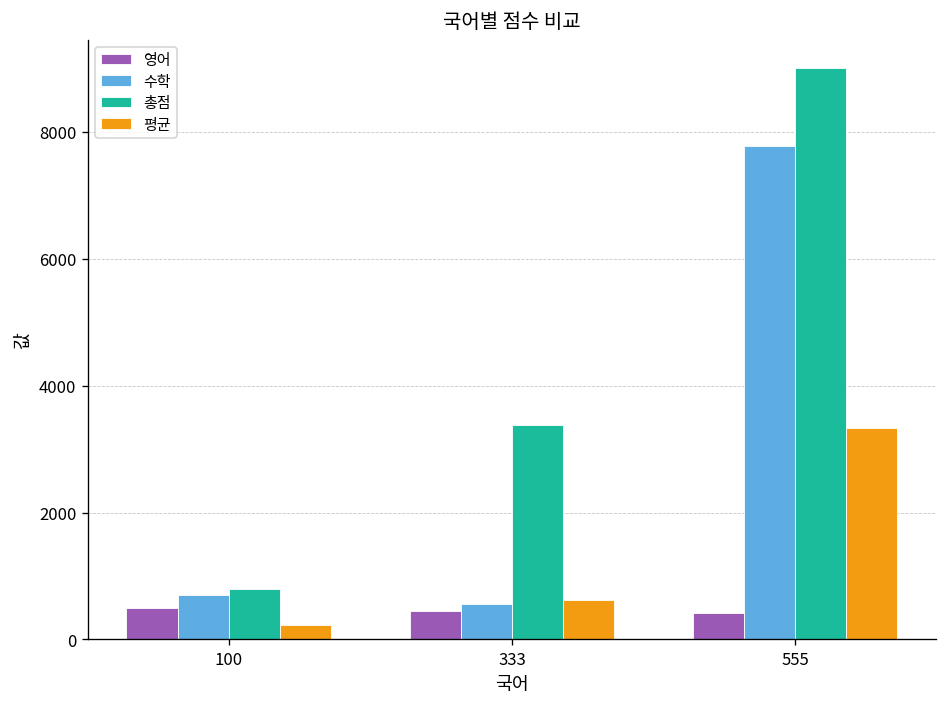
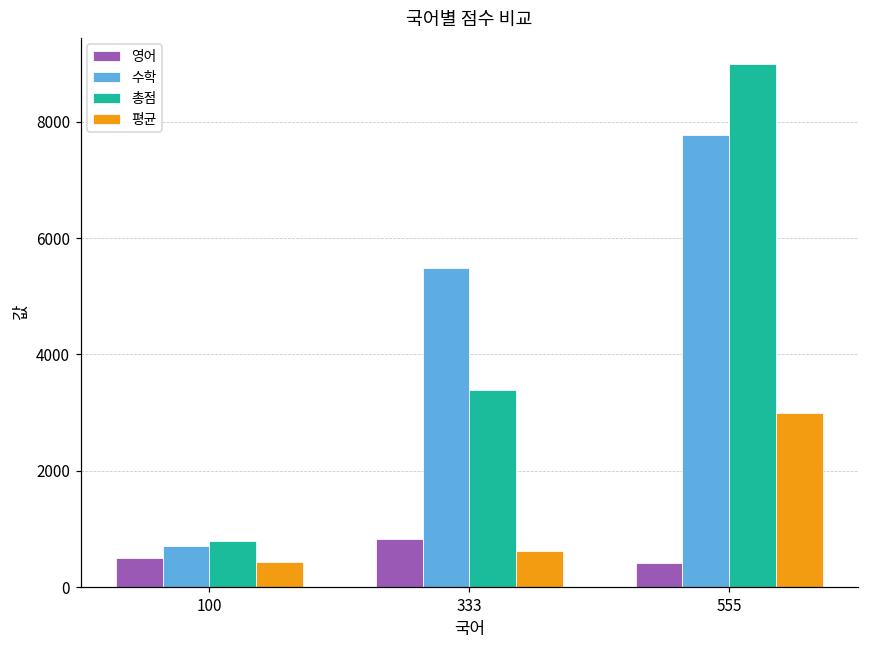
평균, 100: 200 -> 400
영어, 333: 400 -> 800
수학, 333: 600 -> 5500
평균, 555: 3300 -> 3000
